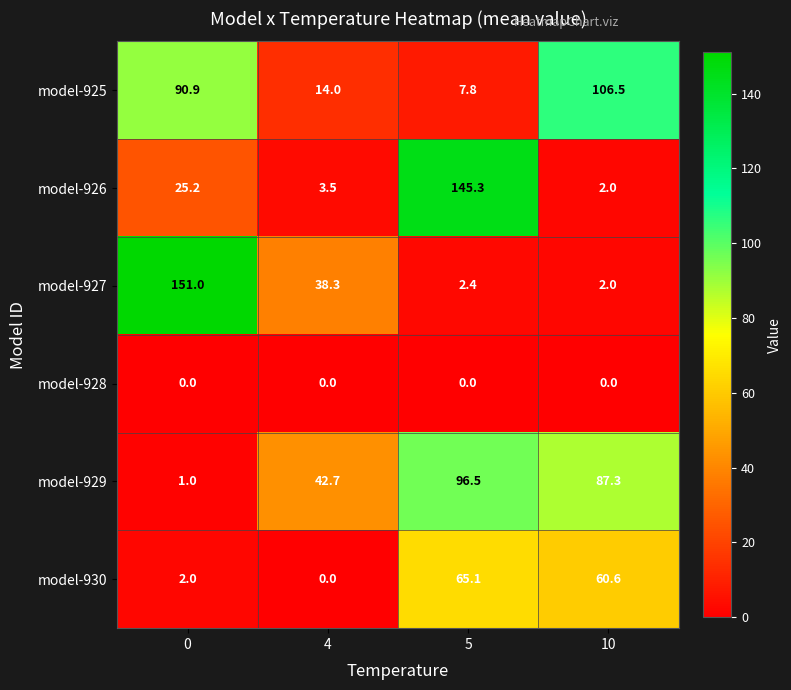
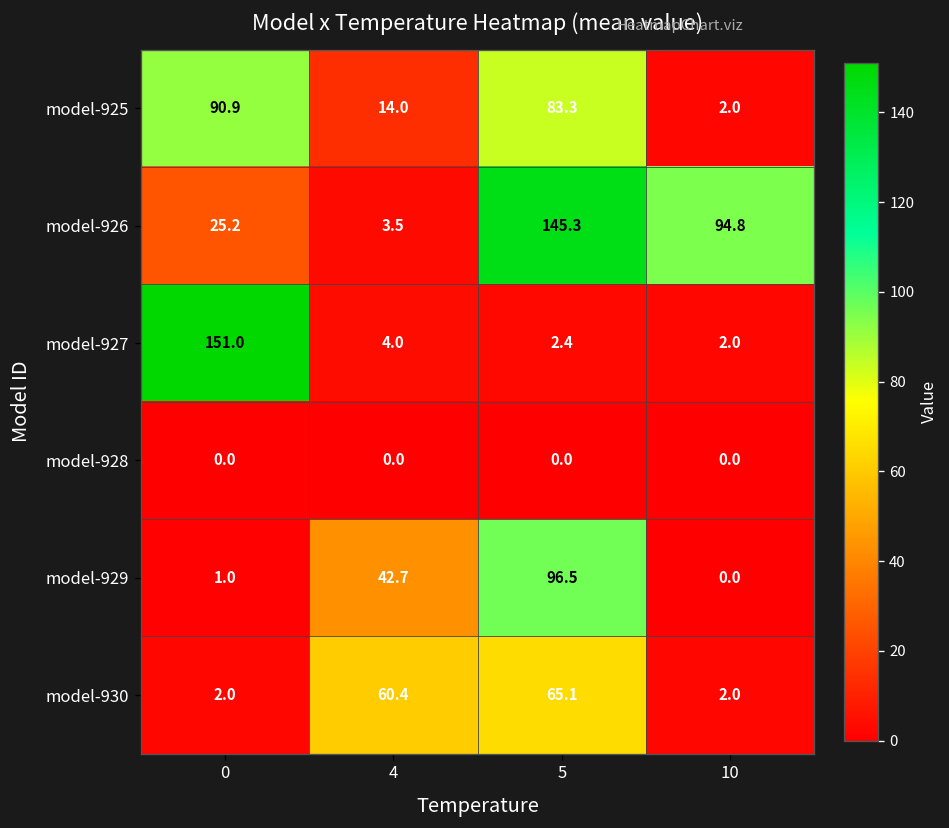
model-925, 5: 7.8 -> 83.3
model-925, 10: 106.5 -> 2.0
model-926, 10: 2.0 -> 94.8
model-927, 4: 38.3 -> 4.0
model-929, 10: 87.3 -> 0.0
model-930, 4: 0.0 -> 60.4
model-930, 10: 60.6 -> 2.0
